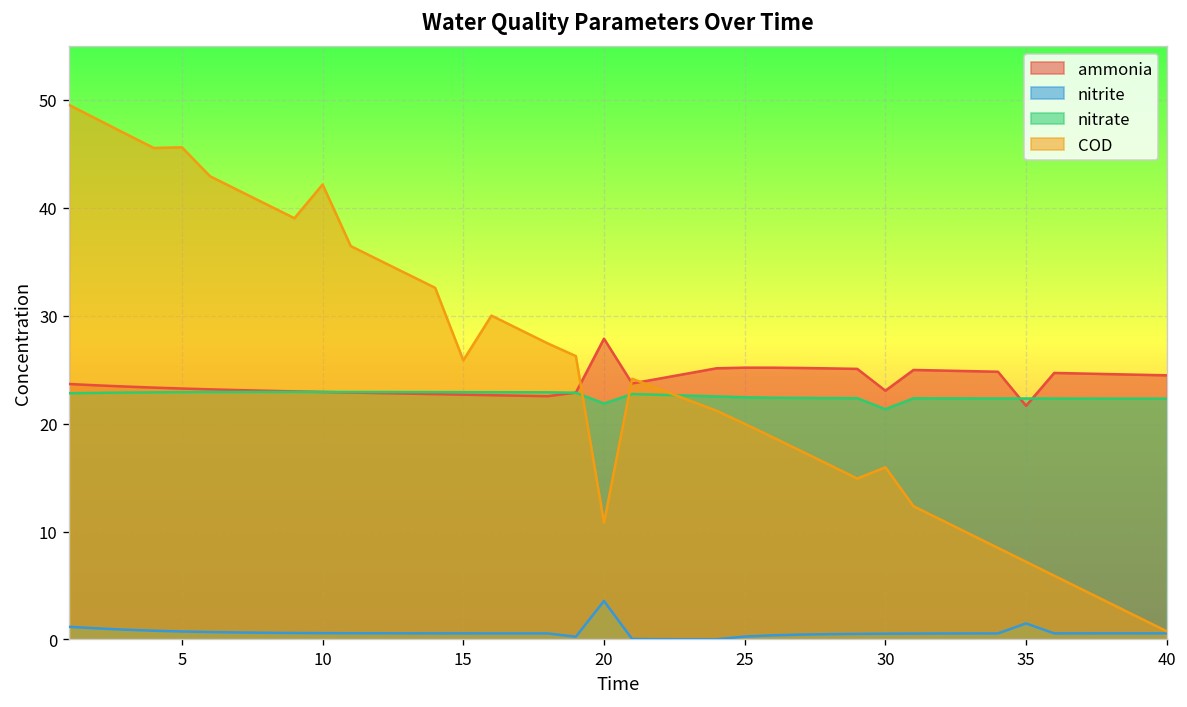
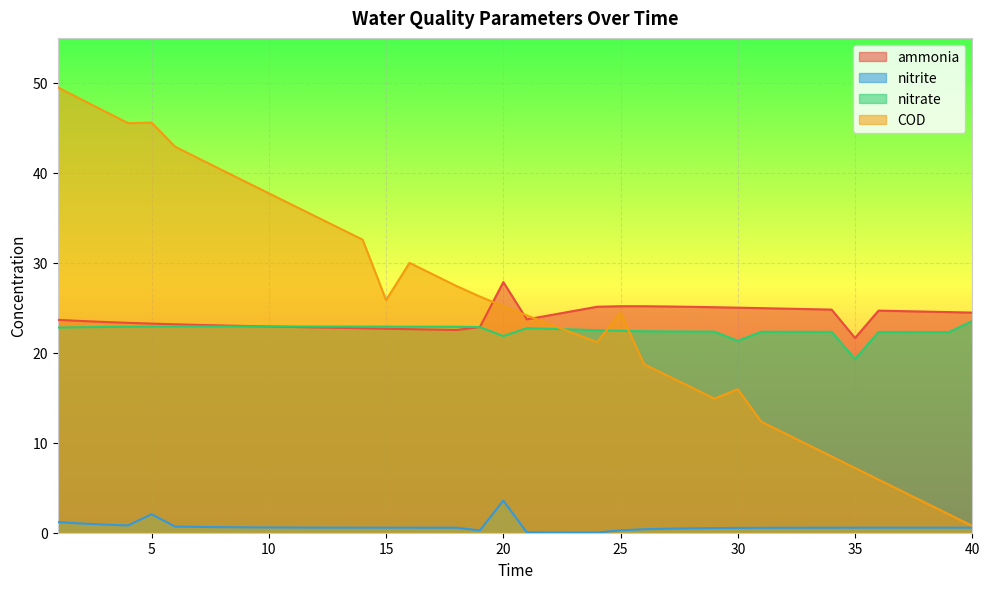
nitrite, 5: 1 -> 2
COD, 10: 42 -> 38
COD, 20: 11 -> 25
COD, 25: 20 -> 24
ammonia, 30: 23 -> 25
nitrite, 35: 1.5 -> 0.6
nitrate, 35: 22 -> 19
nitrate, 40: 22 -> 24
